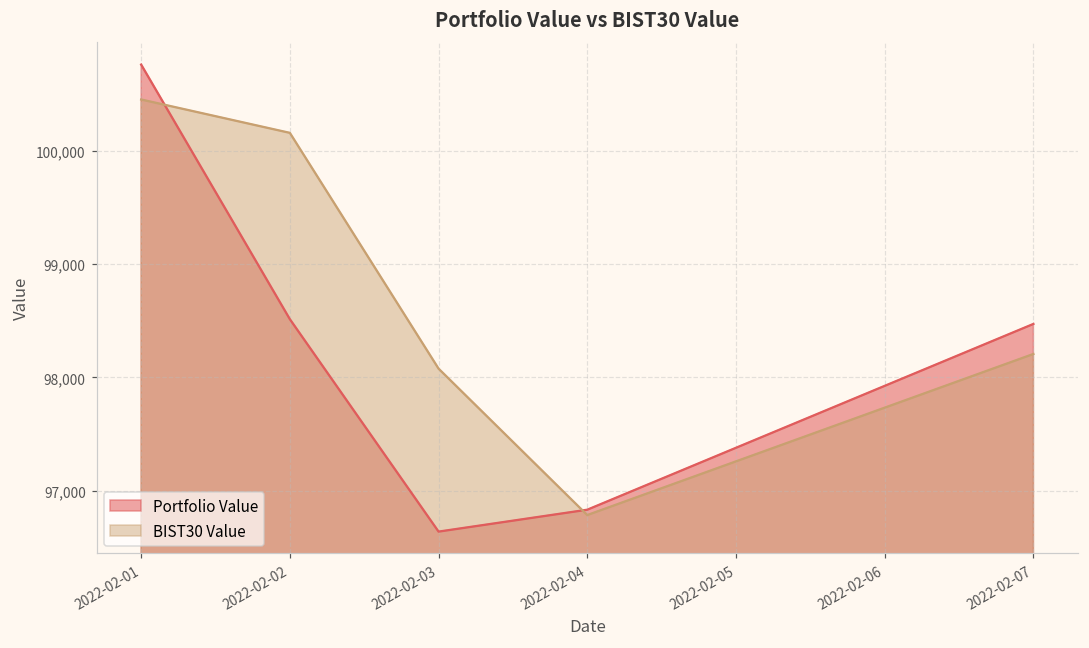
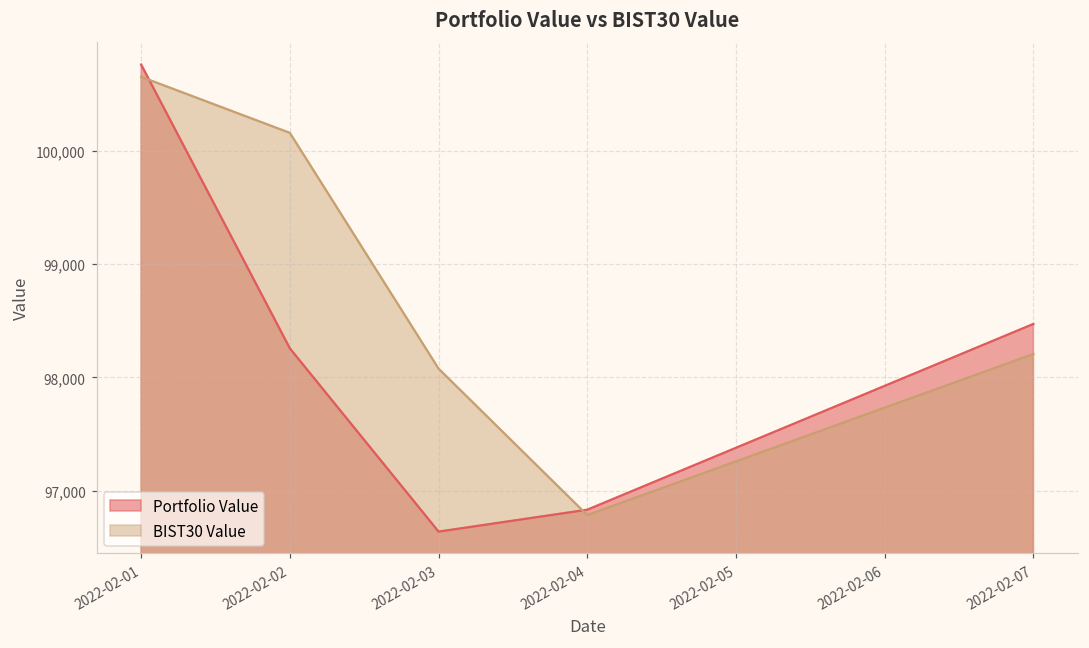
BIST30 Value, 2022-02-01: 100,450 -> 100,650
Portfolio Value, 2022-02-02: 98,510 -> 98,260
